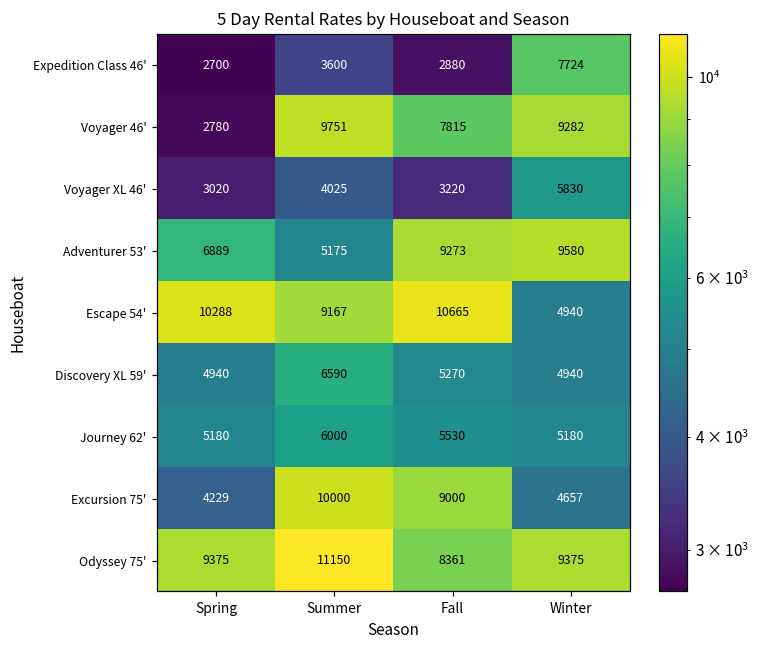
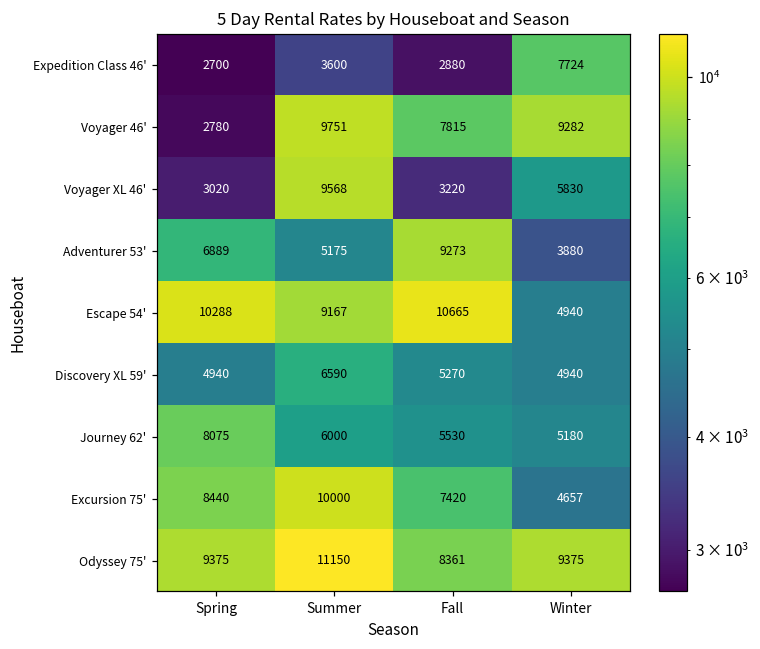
Voyager XL 46', Summer: 4025 -> 9568
Adventurer 53', Winter: 9580 -> 3880
Journey 62', Spring: 5180 -> 8075
Excursion 75', Spring: 4229 -> 8440
Excursion 75', Fall: 9000 -> 7420
